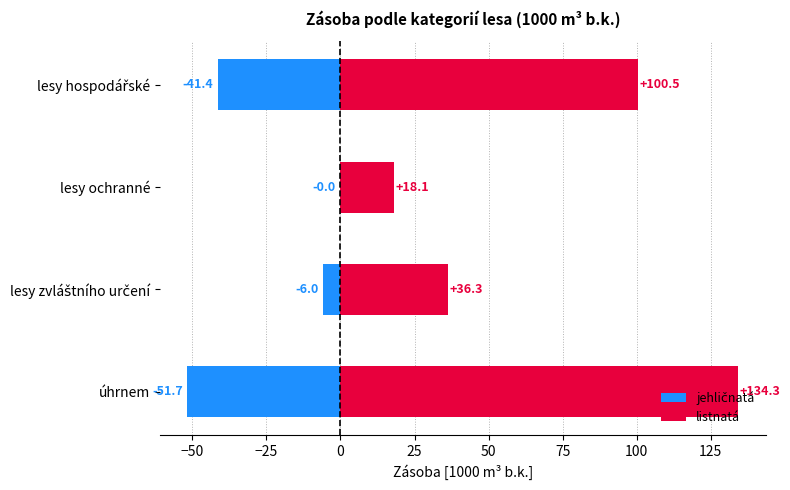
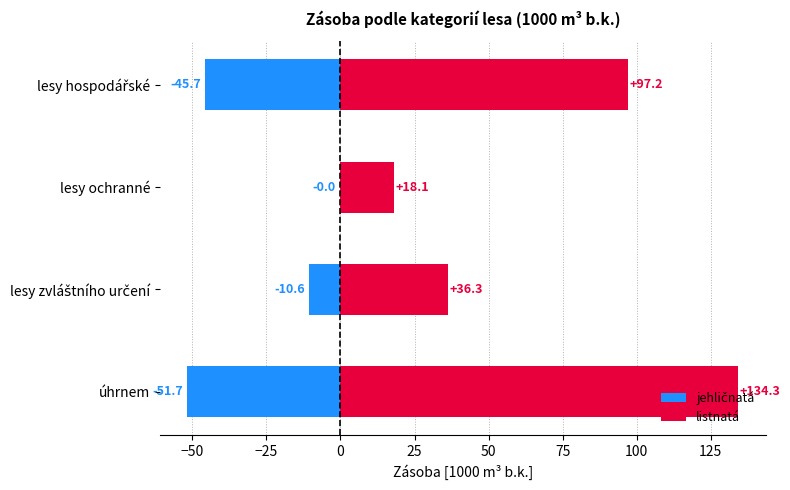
jehličnatá, lesy hospodářské: -41.4 -> -45.7
listnatá, lesy hospodářské: +100.5 -> +97.2
jehličnatá, lesy zvláštního určení: -6.0 -> -10.6
